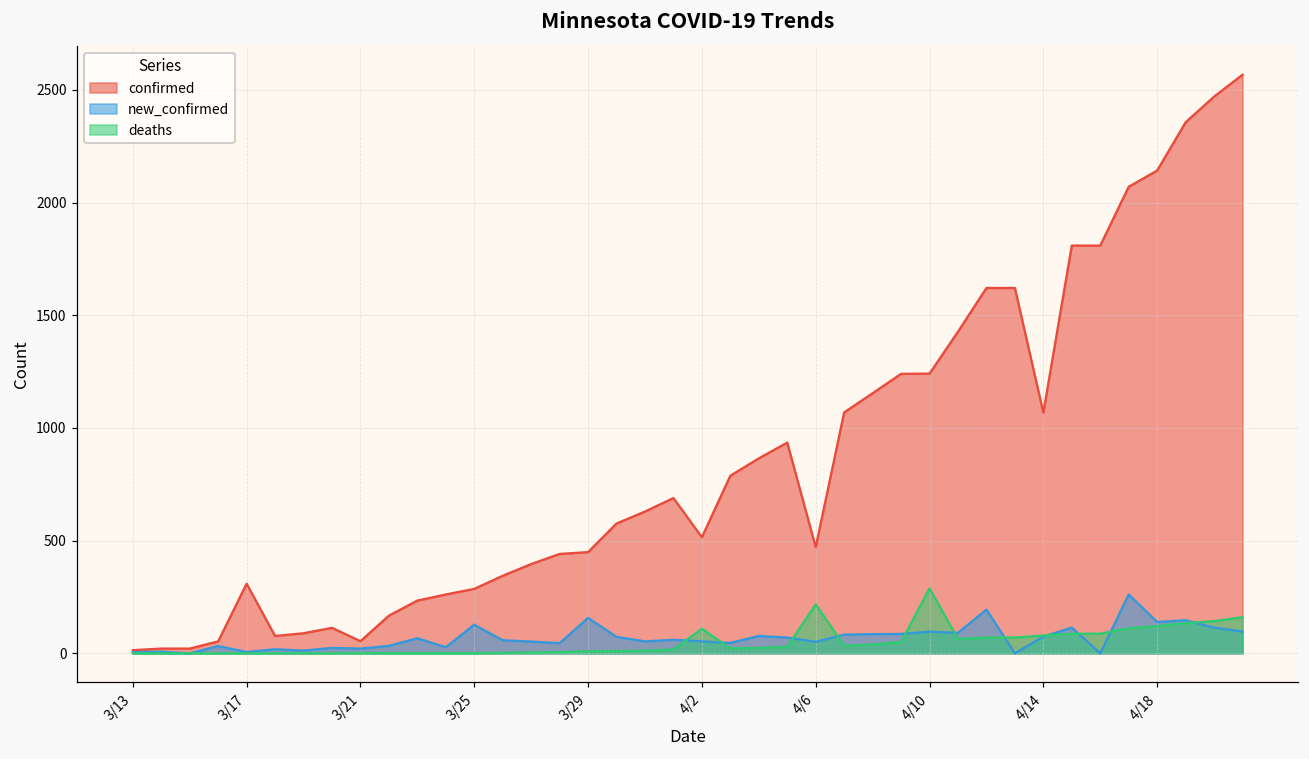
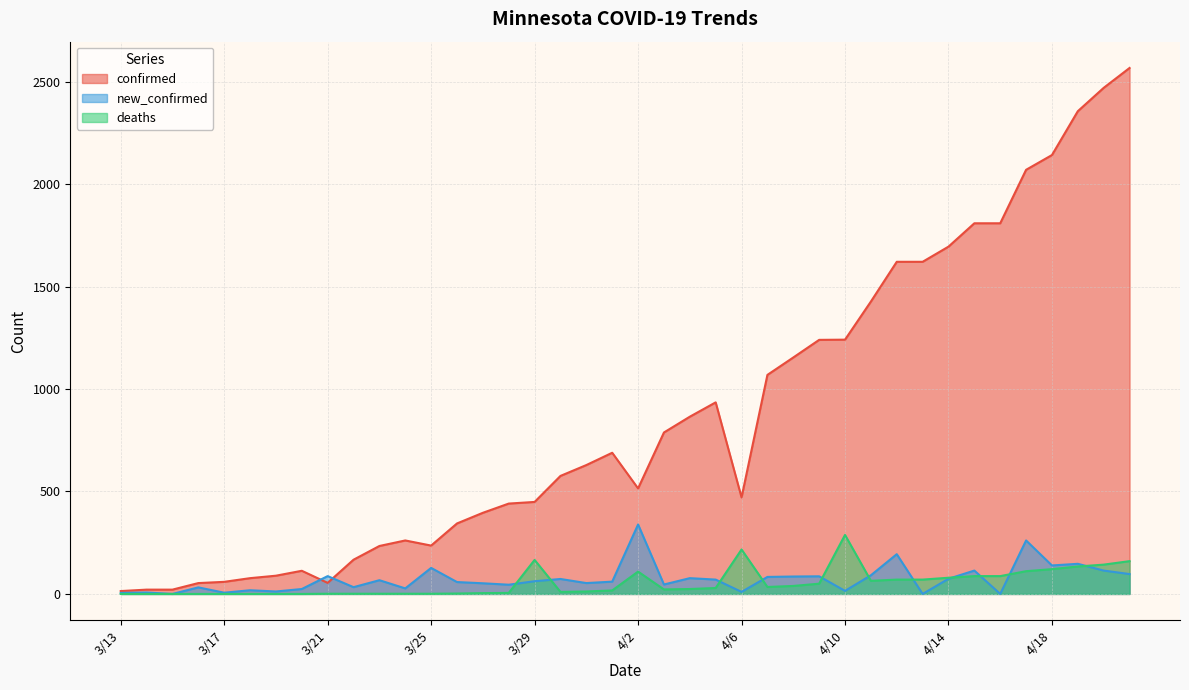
confirmed, 3/17: 310 -> 60
new_confirmed, 3/21: 20 -> 90
confirmed, 3/25: 290 -> 240
new_confirmed, 3/29: 160 -> 60
deaths, 3/29: 10 -> 170
new_confirmed, 4/2: 50 -> 340
new_confirmed, 4/6: 50 -> 10
new_confirmed, 4/10: 100 -> 20
confirmed, 4/14: 1070 -> 1700
